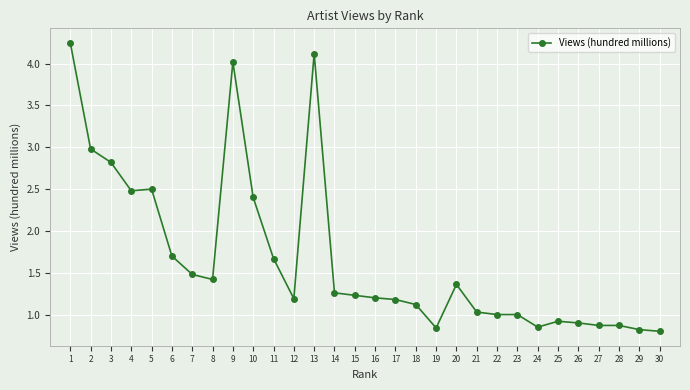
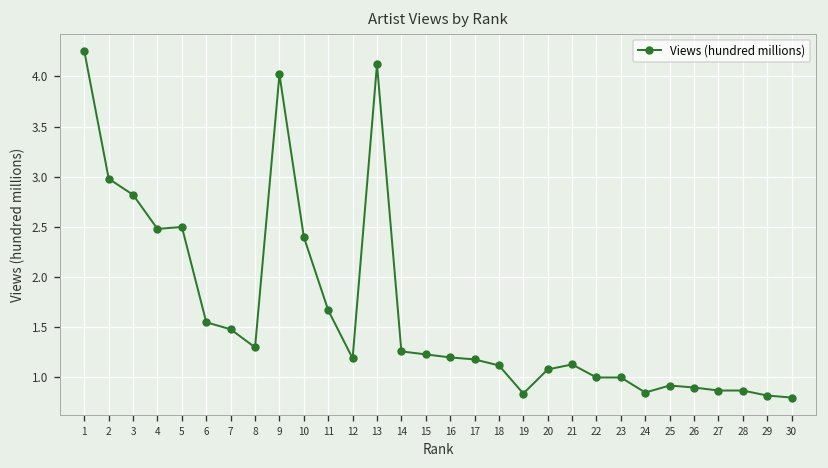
6: 1.7 -> 1.6
8: 1.4 -> 1.3
20: 1.4 -> 1.1
21: 1.0 -> 1.1
